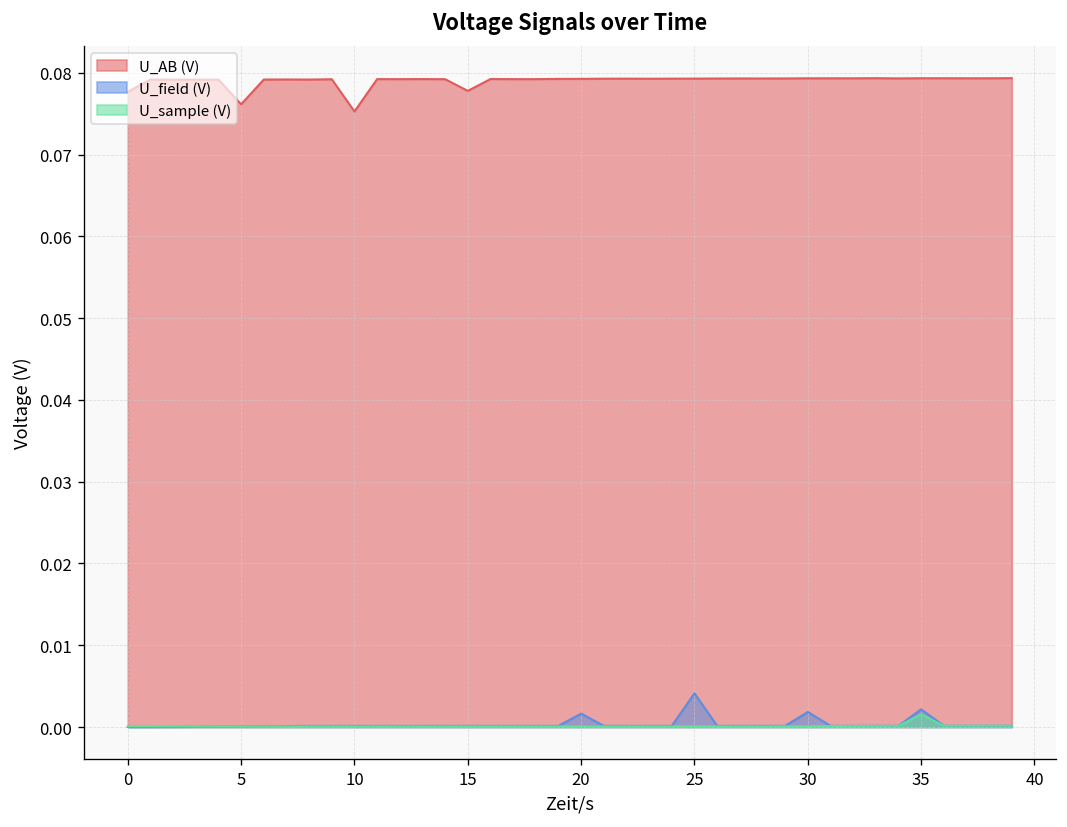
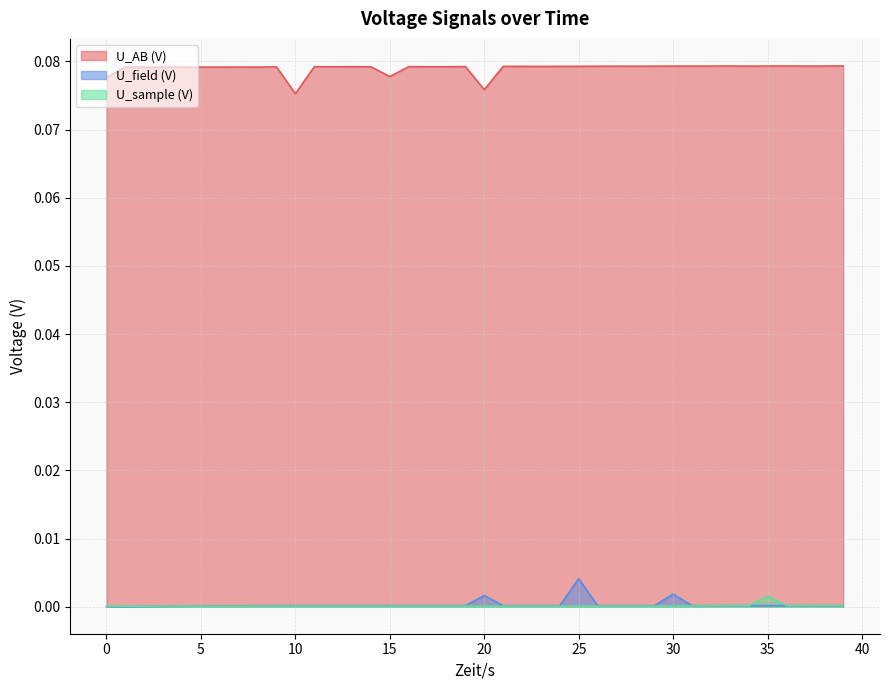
U_AB (V), 5: 0.076 -> 0.079
U_AB (V), 20: 0.079 -> 0.076
U_field (V), 35: 0.002 -> 0.000
